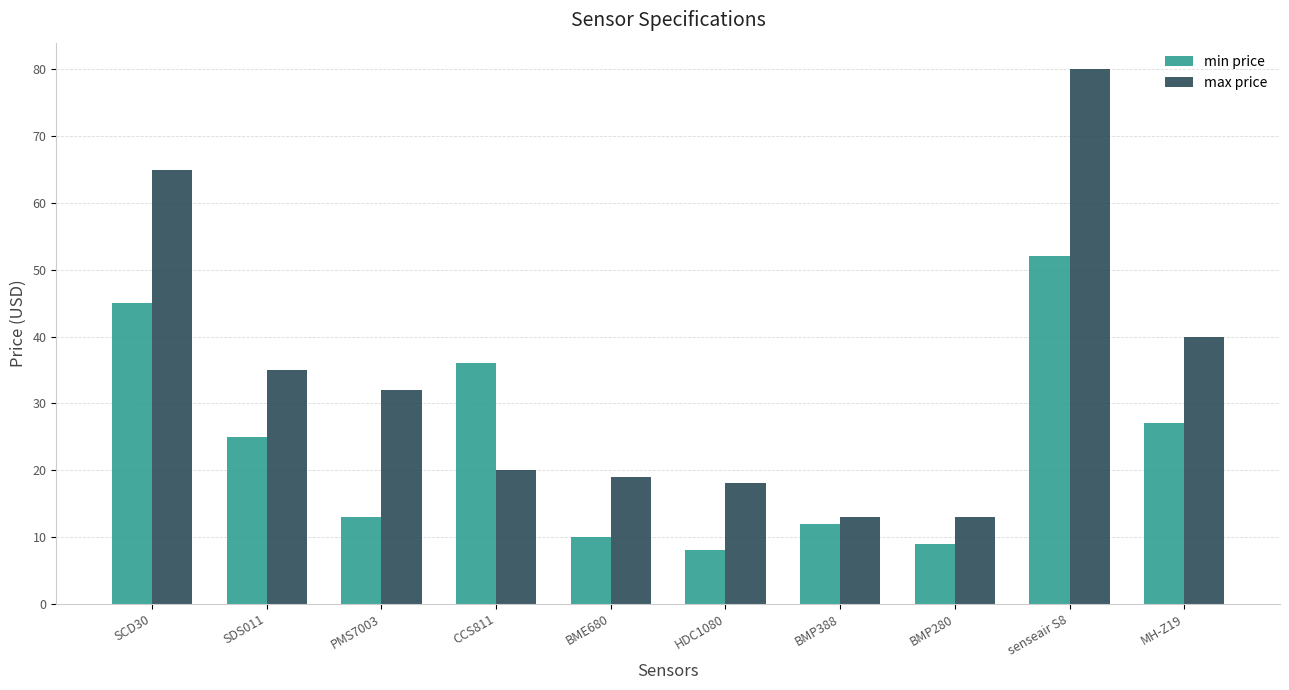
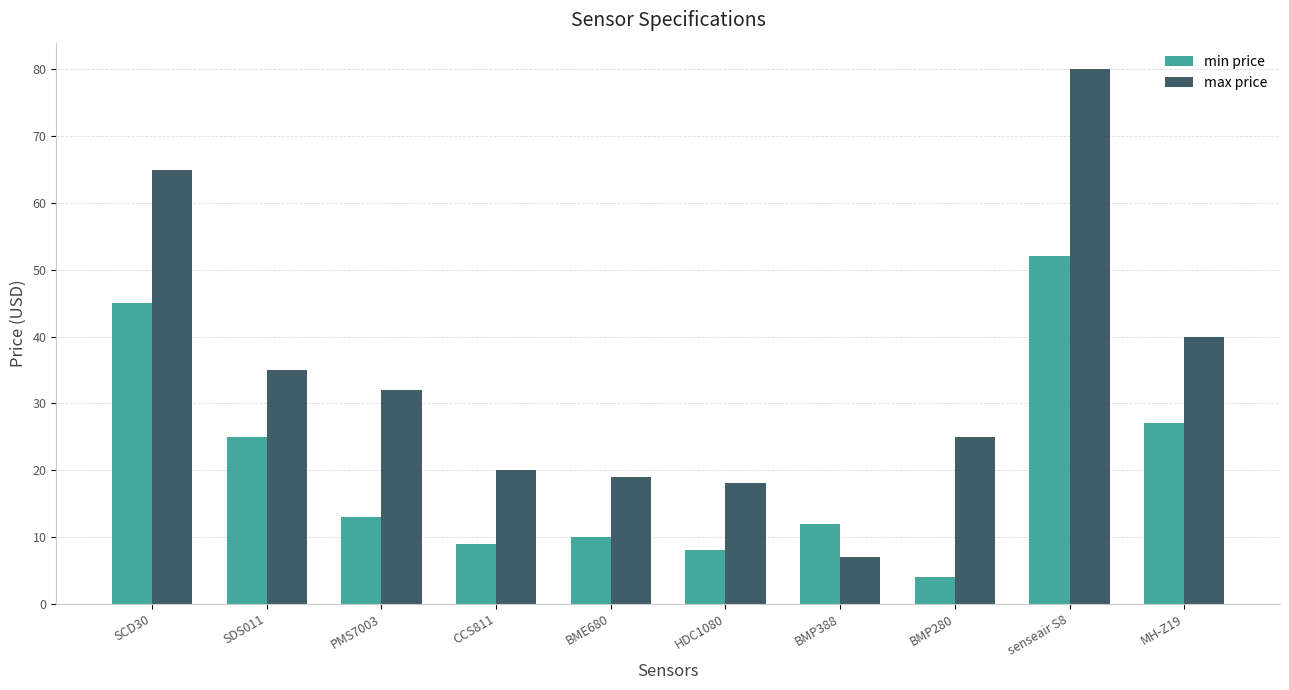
min price, CCS811: 36 -> 9
max price, BMP388: 13 -> 7
min price, BMP280: 9 -> 4
max price, BMP280: 13 -> 25
